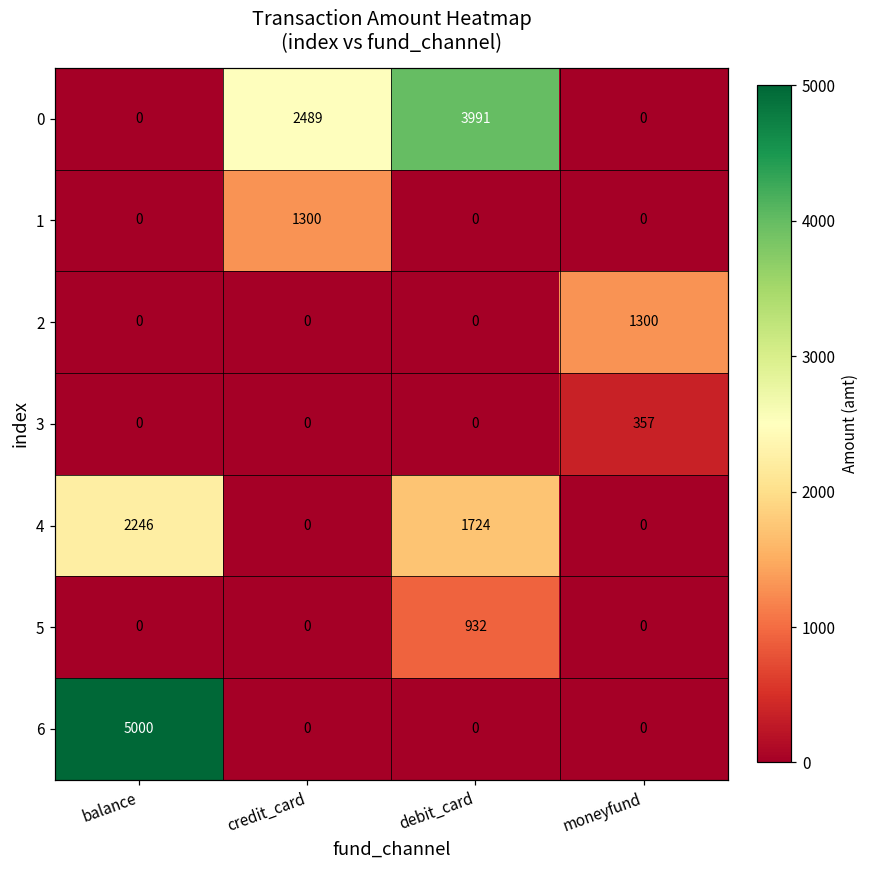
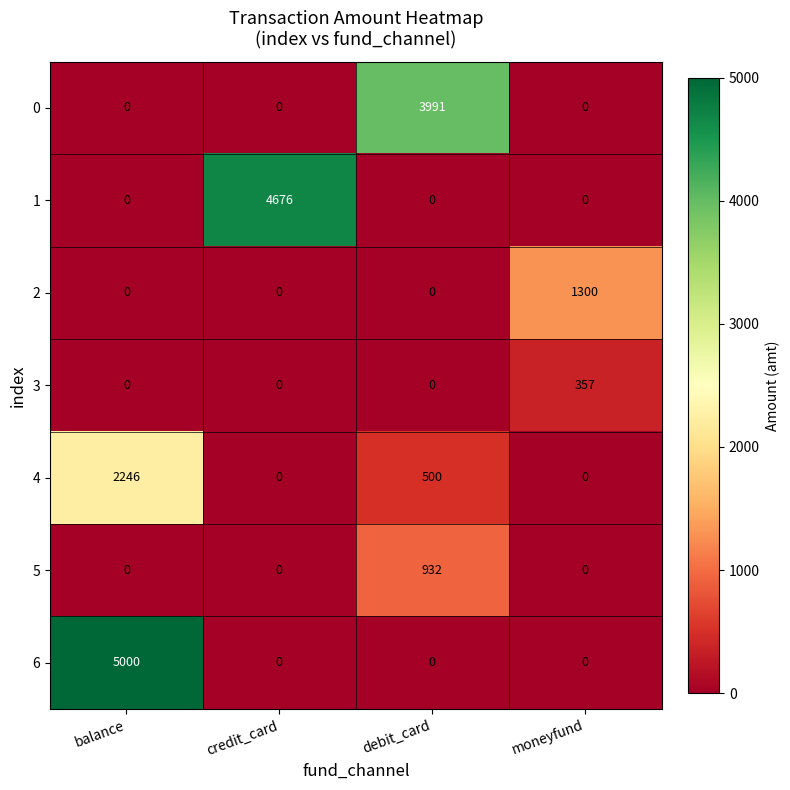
0, credit_card: 2489 -> 0
1, credit_card: 1300 -> 4676
4, debit_card: 1724 -> 500
